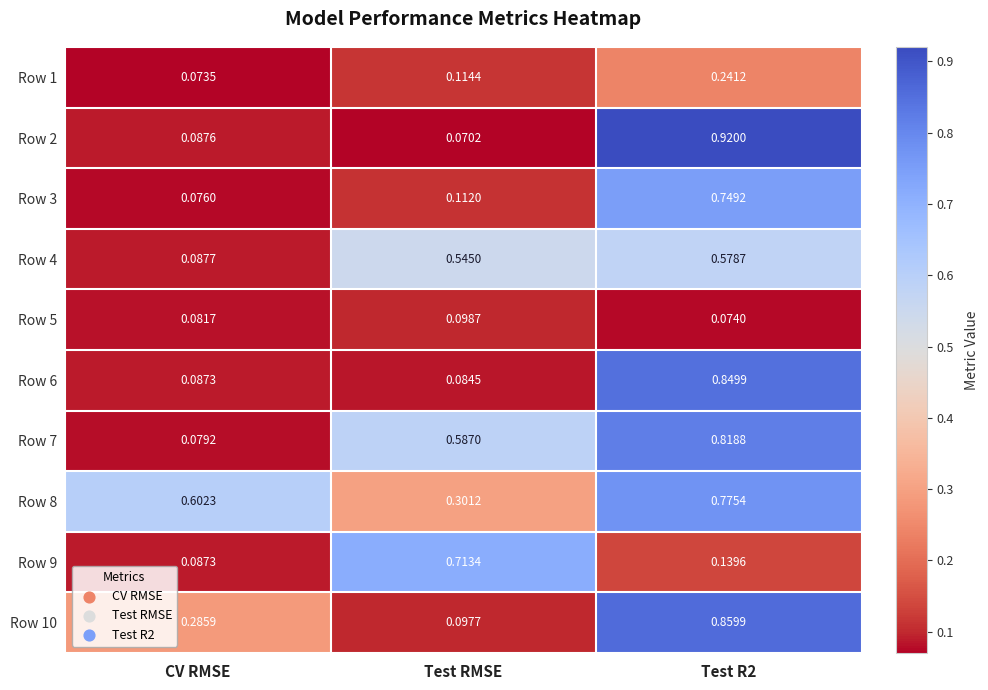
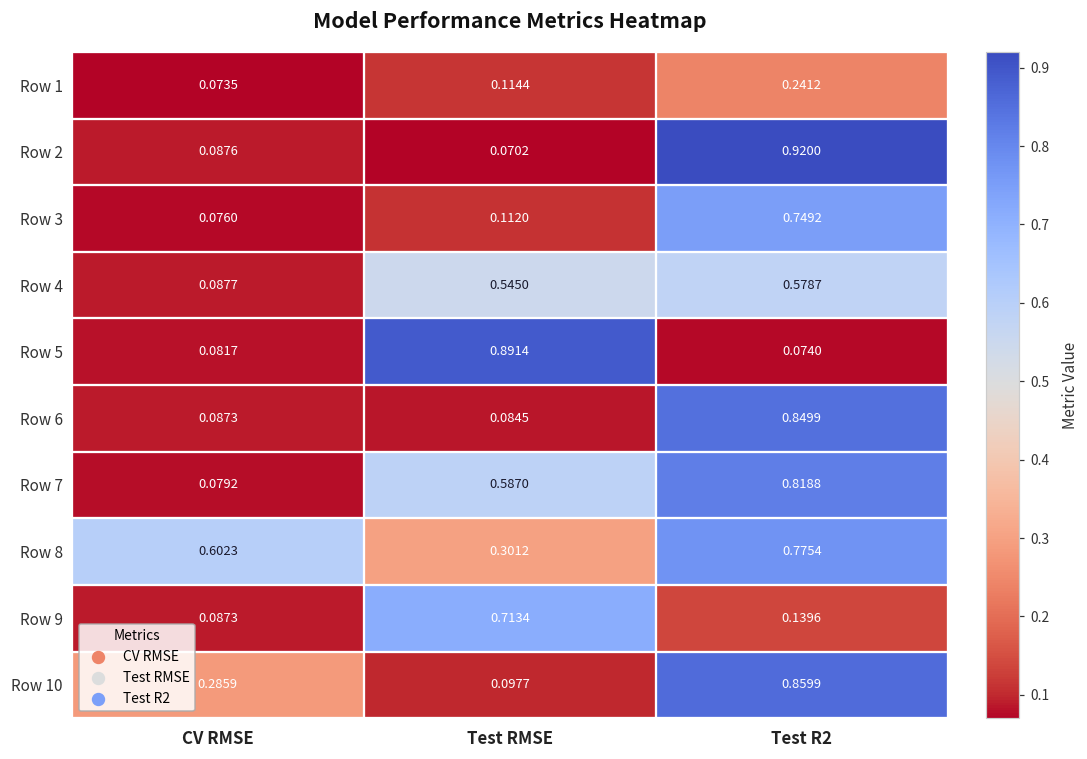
Row 5, Test RMSE: 0.0987 -> 0.8914
